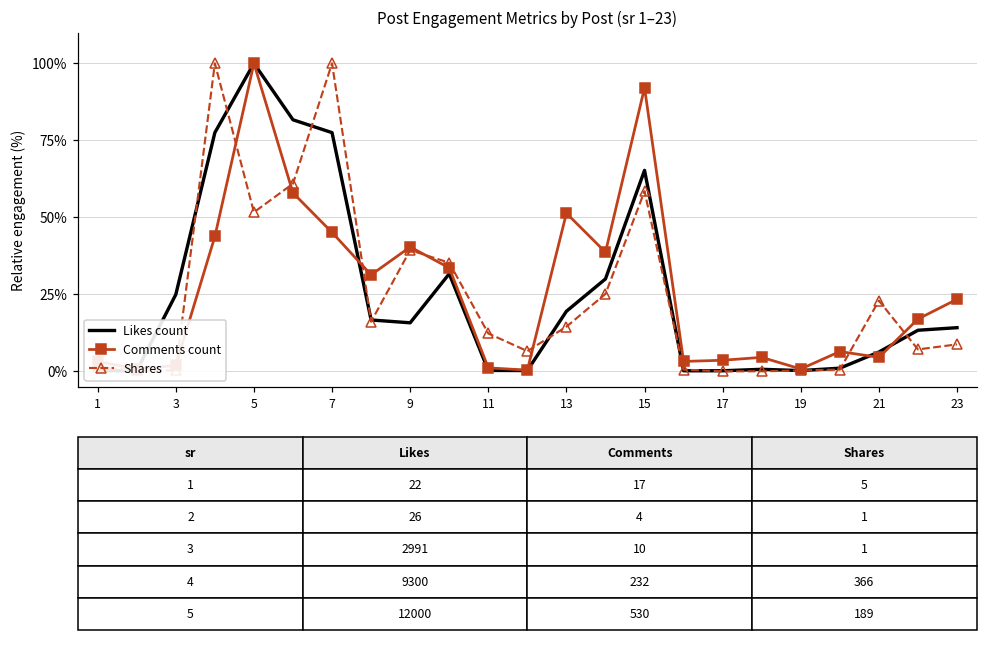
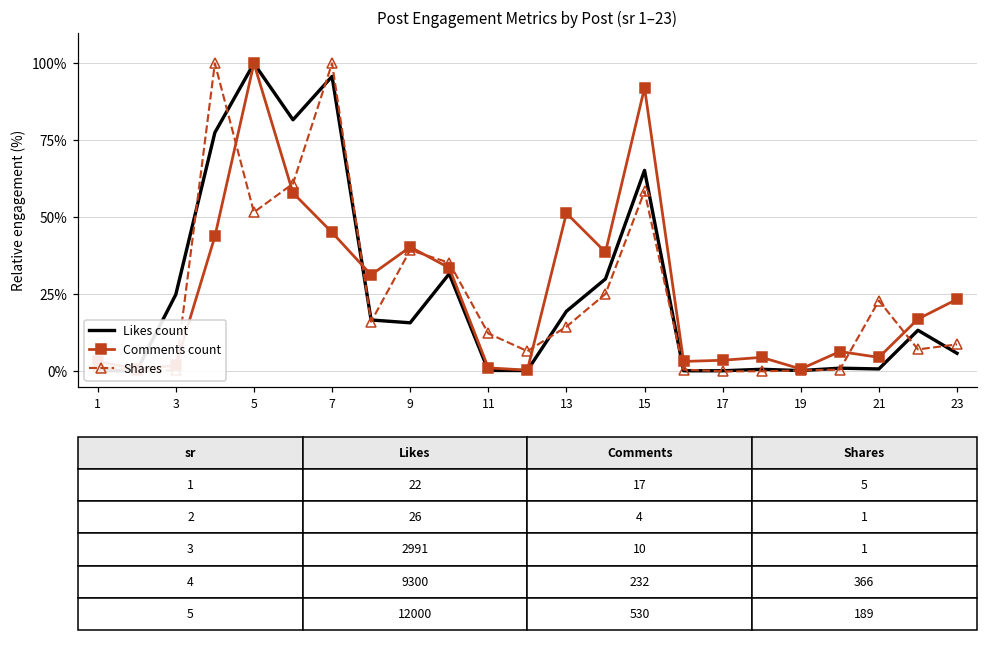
Likes count, 7: 78% -> 96%
Likes count, 21: 6% -> 1%
Likes count, 23: 14% -> 6%
